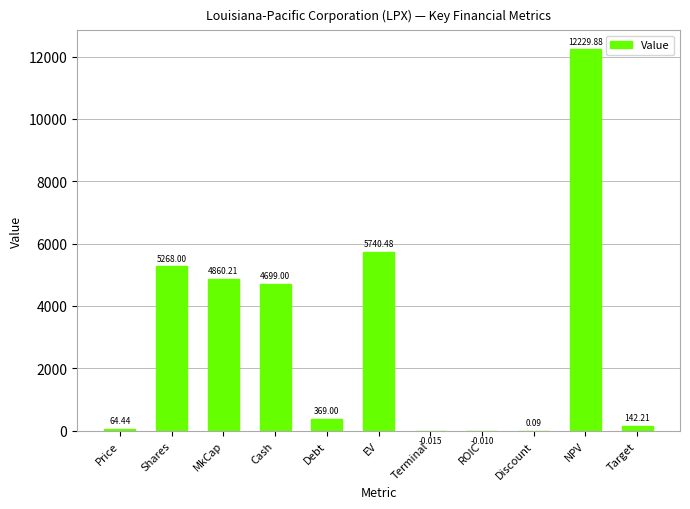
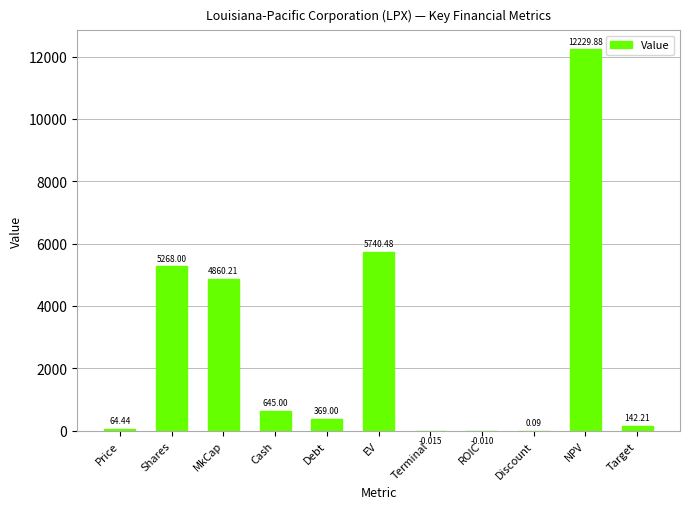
Cash: 4699.00 -> 645.00
